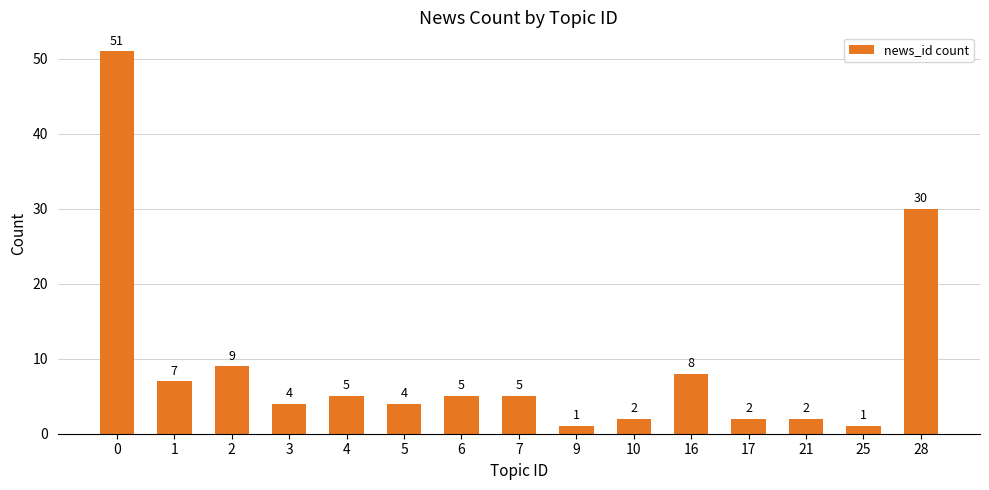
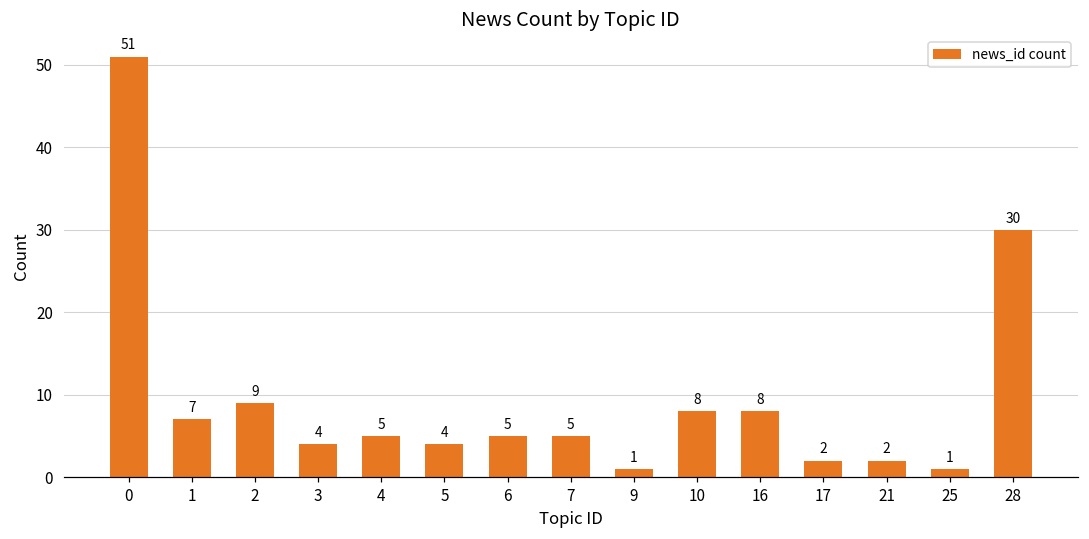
10: 2 -> 8
